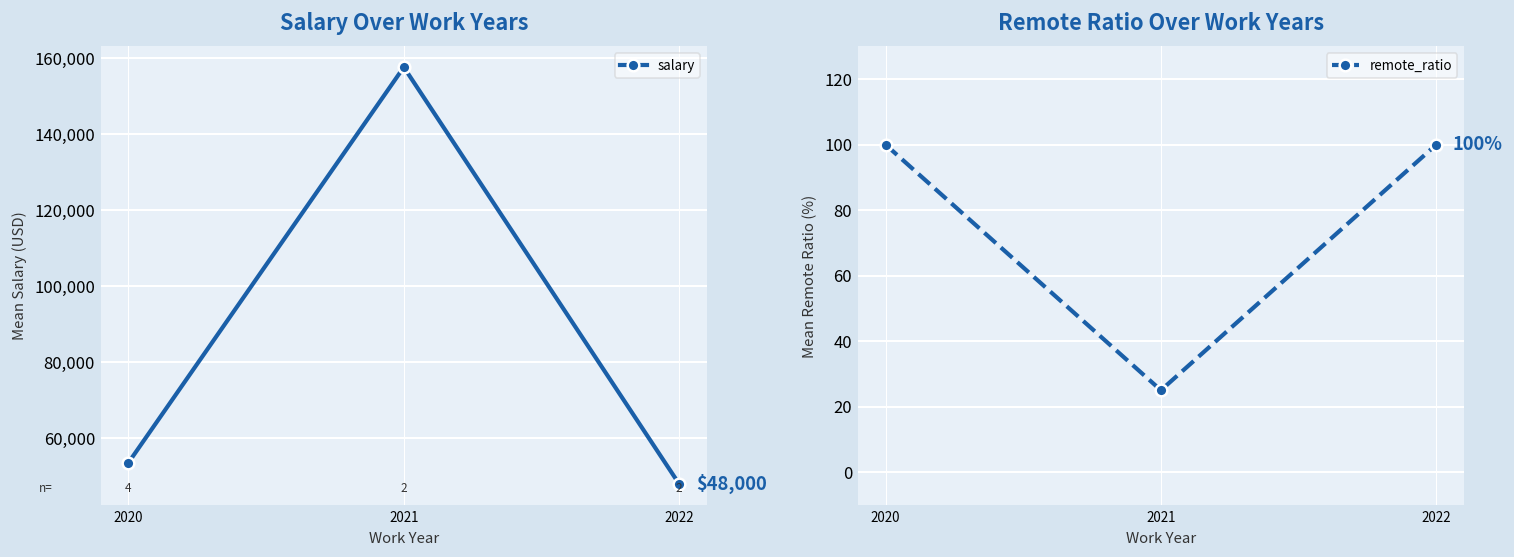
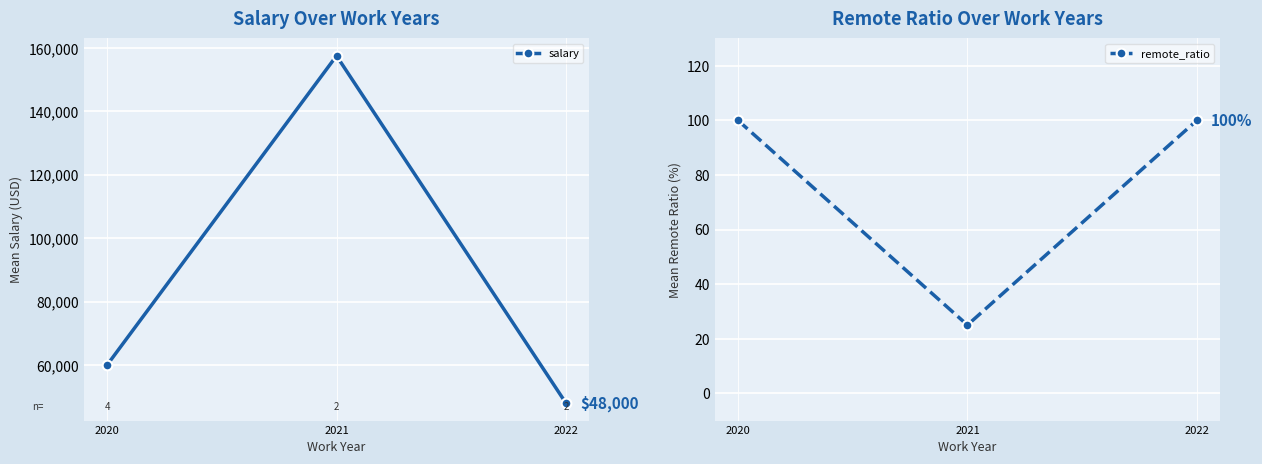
Salary Over Work Years, 2020: 54,000 -> 60,000
